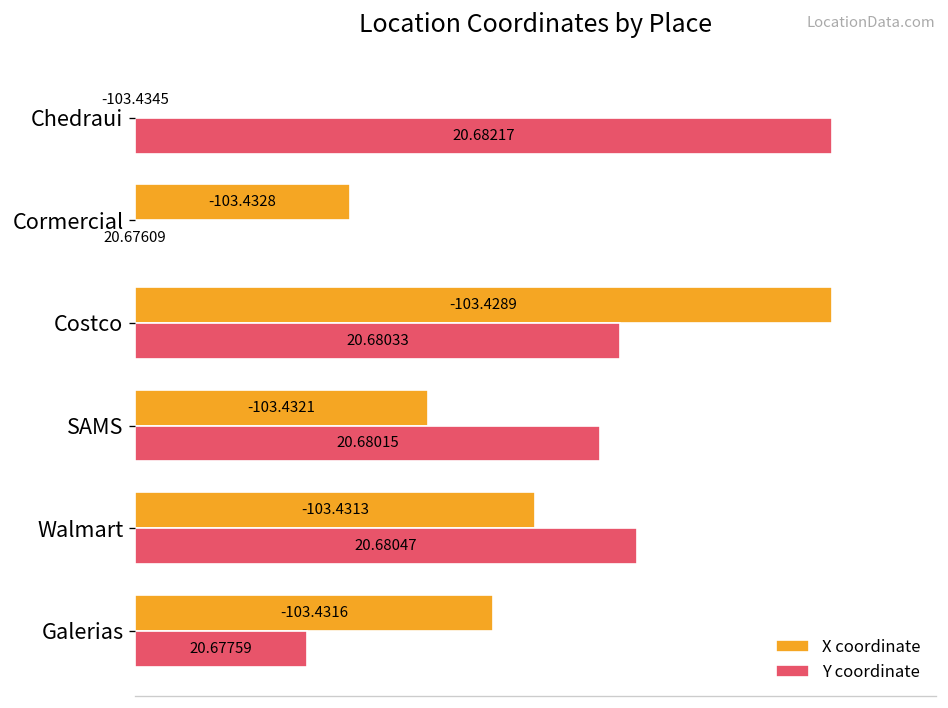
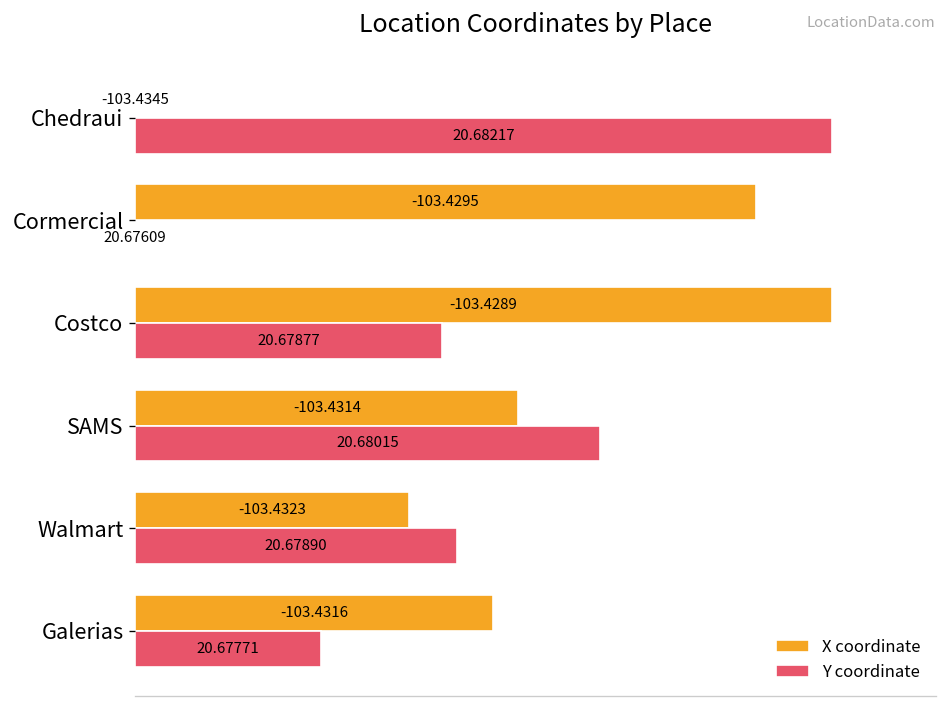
X coordinate, Cormercial: -103.4328 -> -103.4295
Y coordinate, Costco: 20.68033 -> 20.67877
X coordinate, SAMS: -103.4321 -> -103.4314
X coordinate, Walmart: -103.4313 -> -103.4323
Y coordinate, Walmart: 20.68047 -> 20.67890
Y coordinate, Galerias: 20.67759 -> 20.67771
